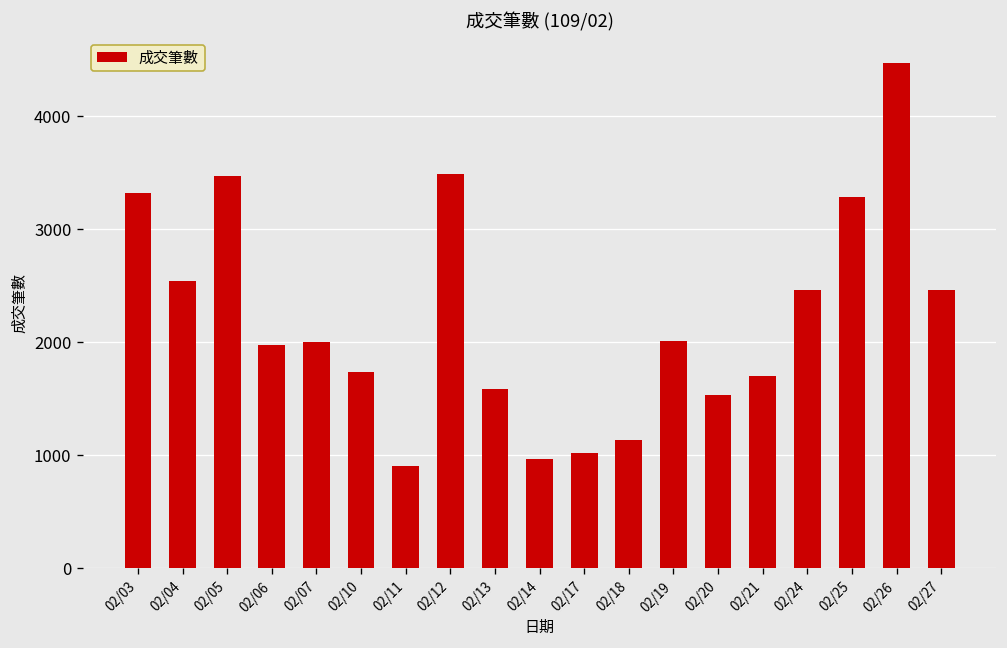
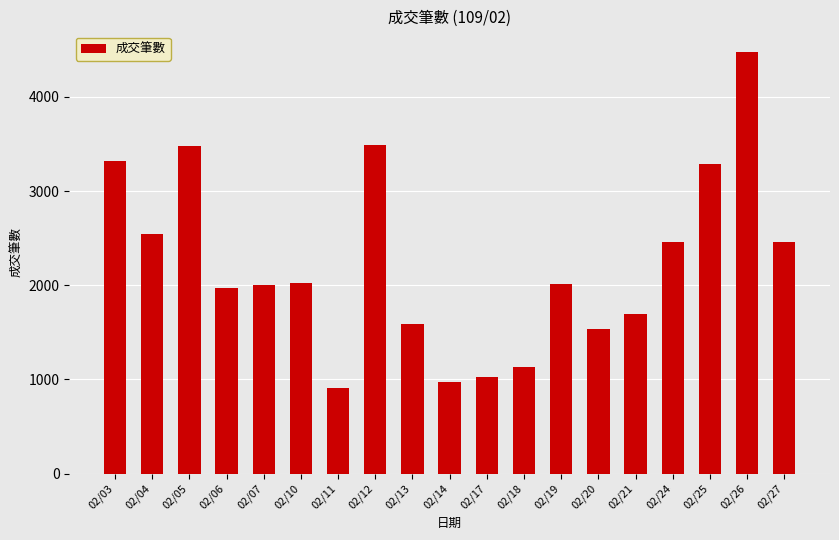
02/10: 1700 -> 2000
